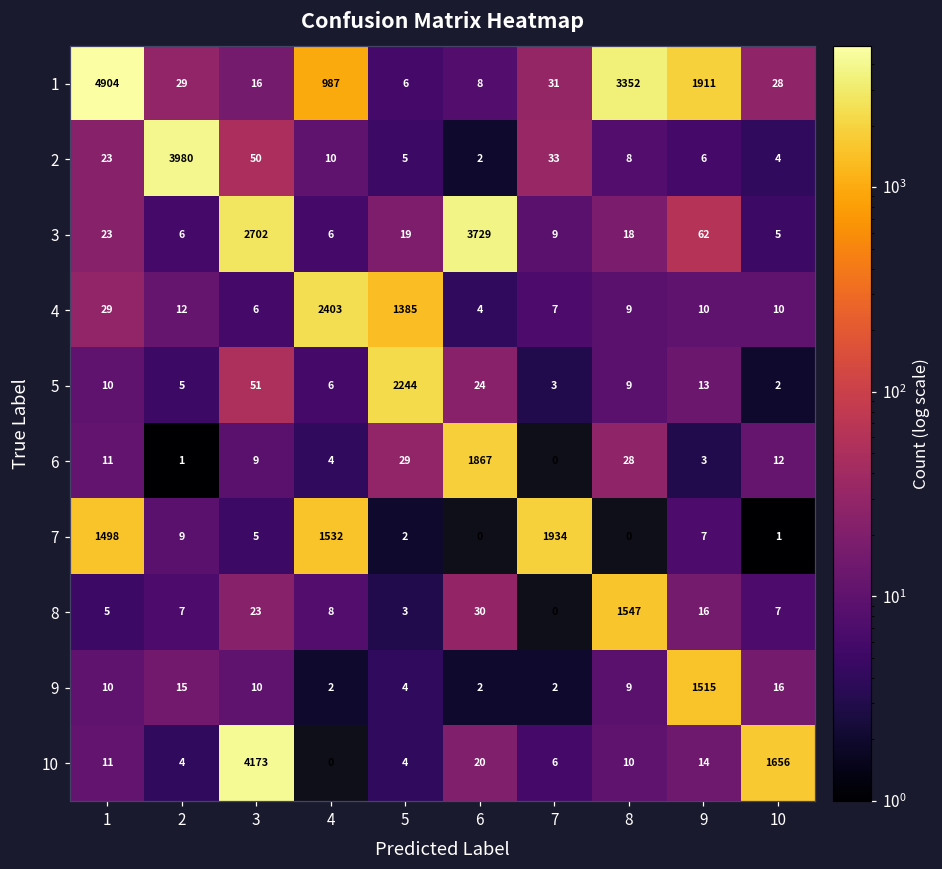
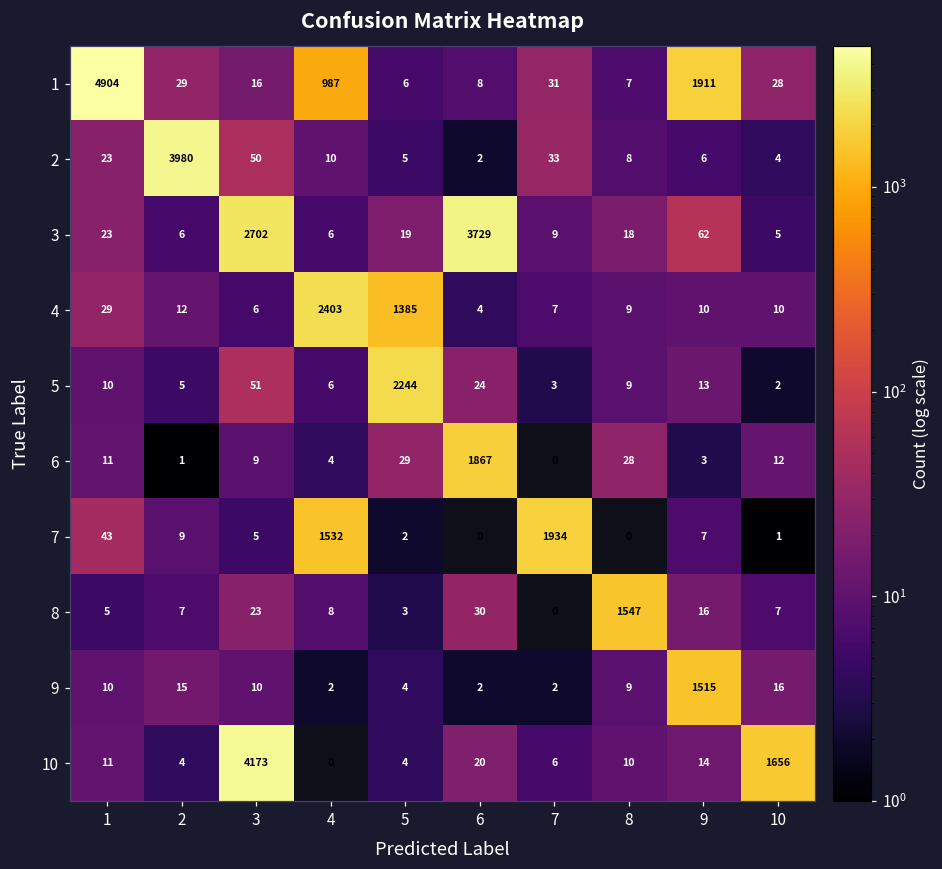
1, 8: 3352 -> 7
7, 1: 1498 -> 43
